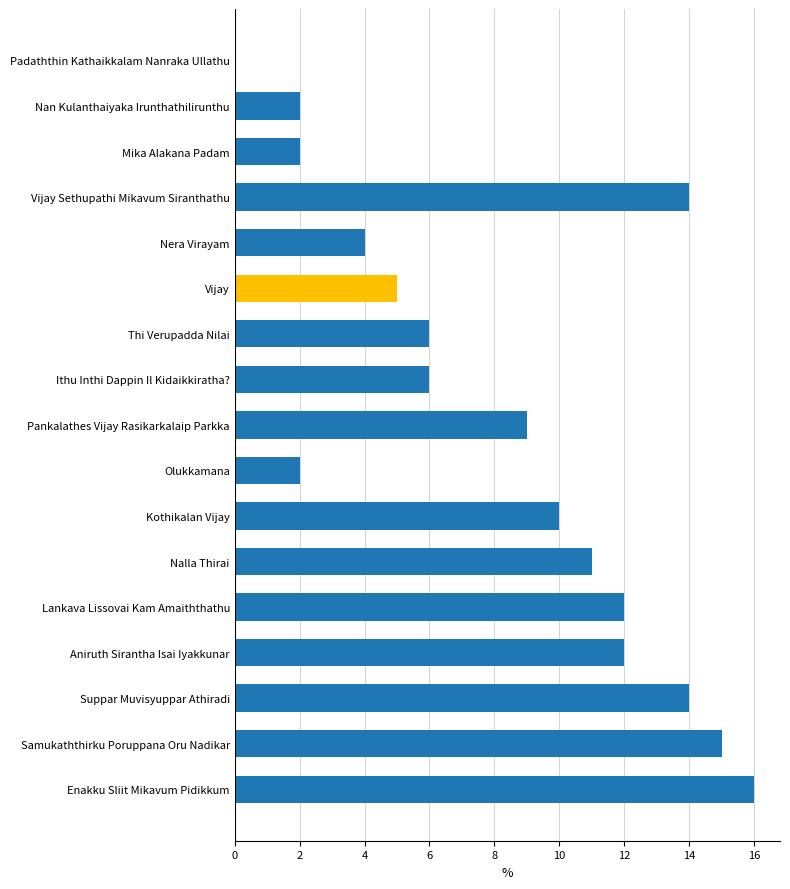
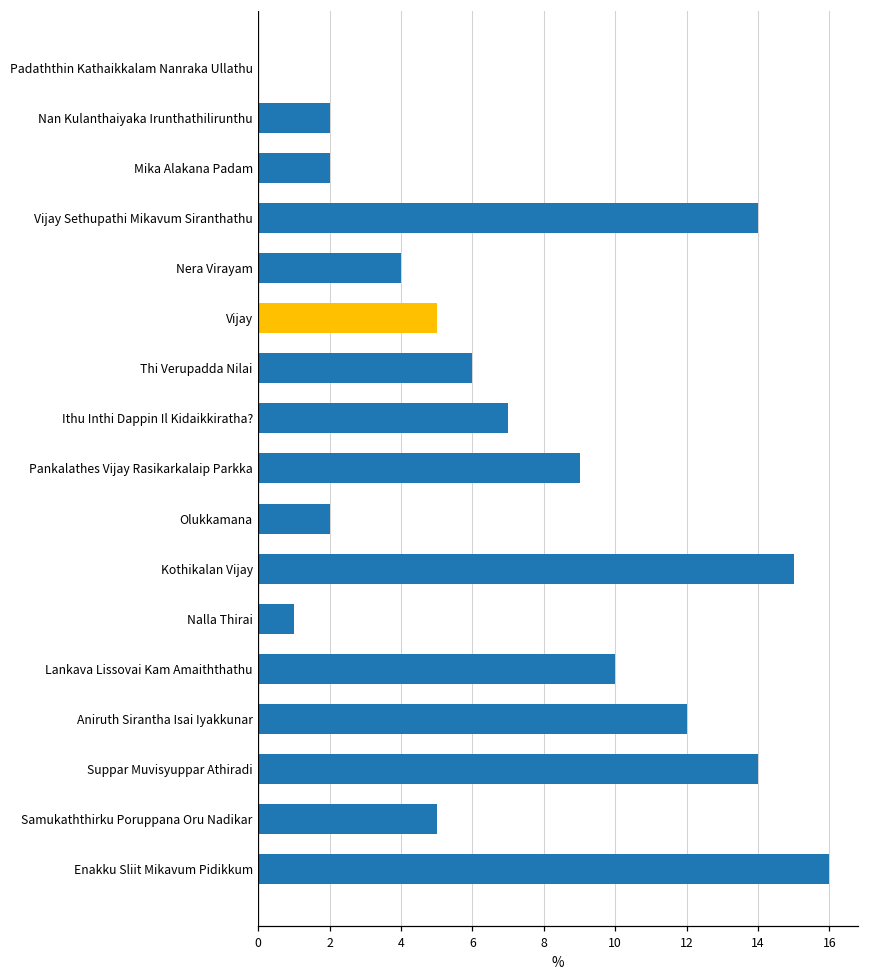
Ithu Inthi Dappin Il Kidaikkiratha?: 6 -> 7
Kothikalan Vijay: 10 -> 15
Nalla Thirai: 11 -> 1
Lankava Lissovai Kam Amaiththathu: 12 -> 10
Samukaththirku Poruppana Oru Nadikar: 15 -> 5
